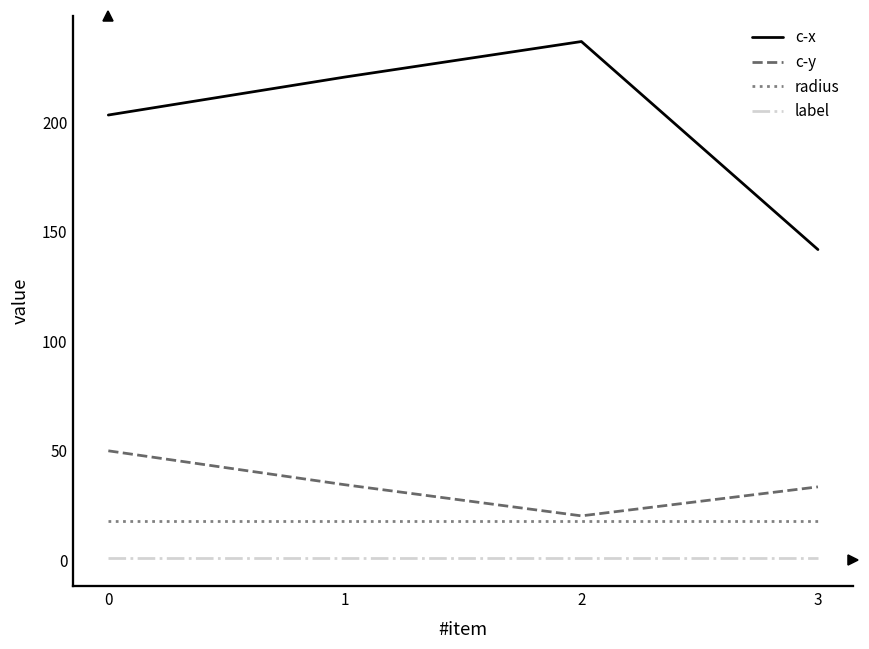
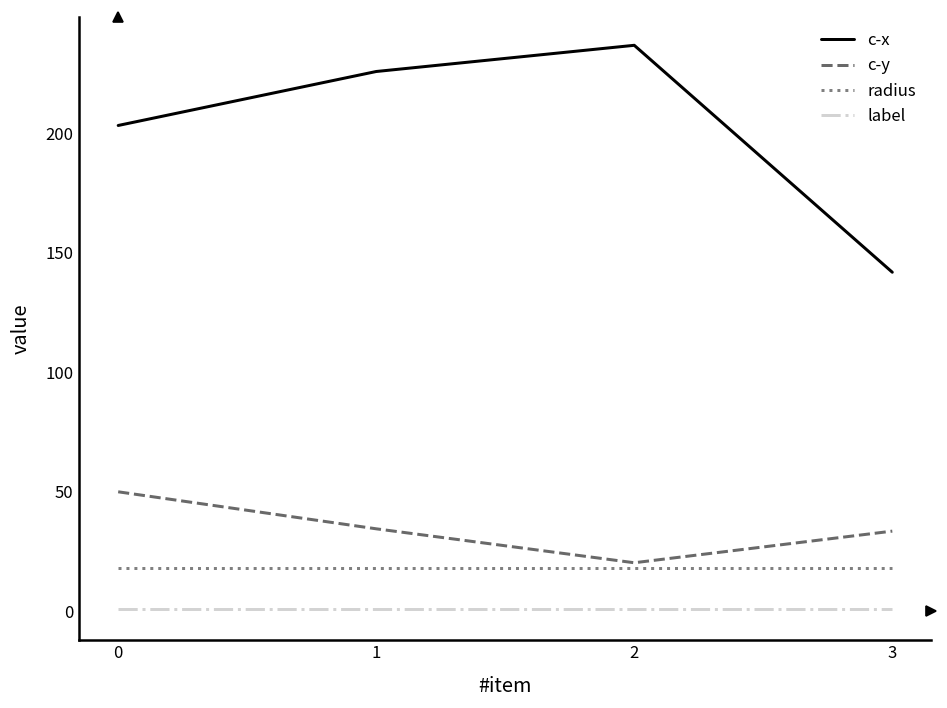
c-x, 1: 221 -> 226
